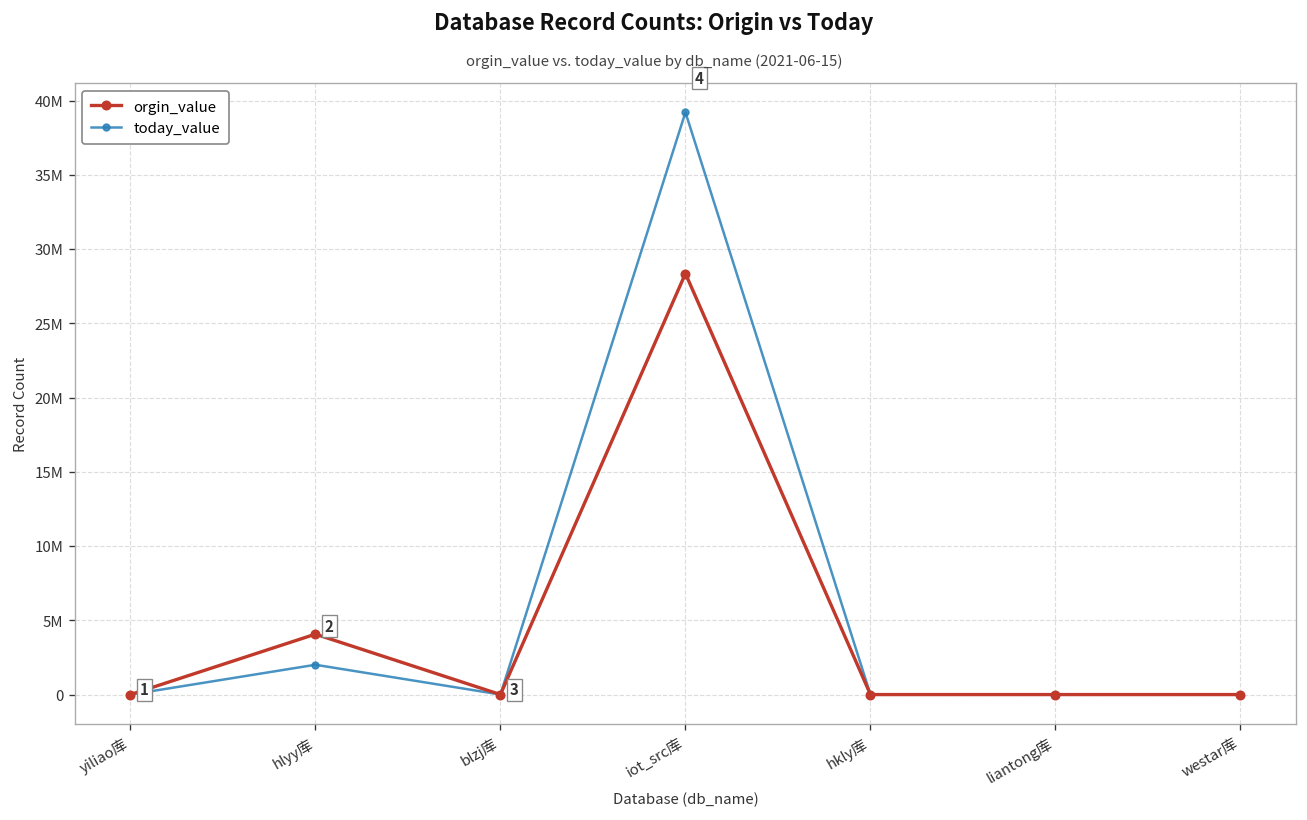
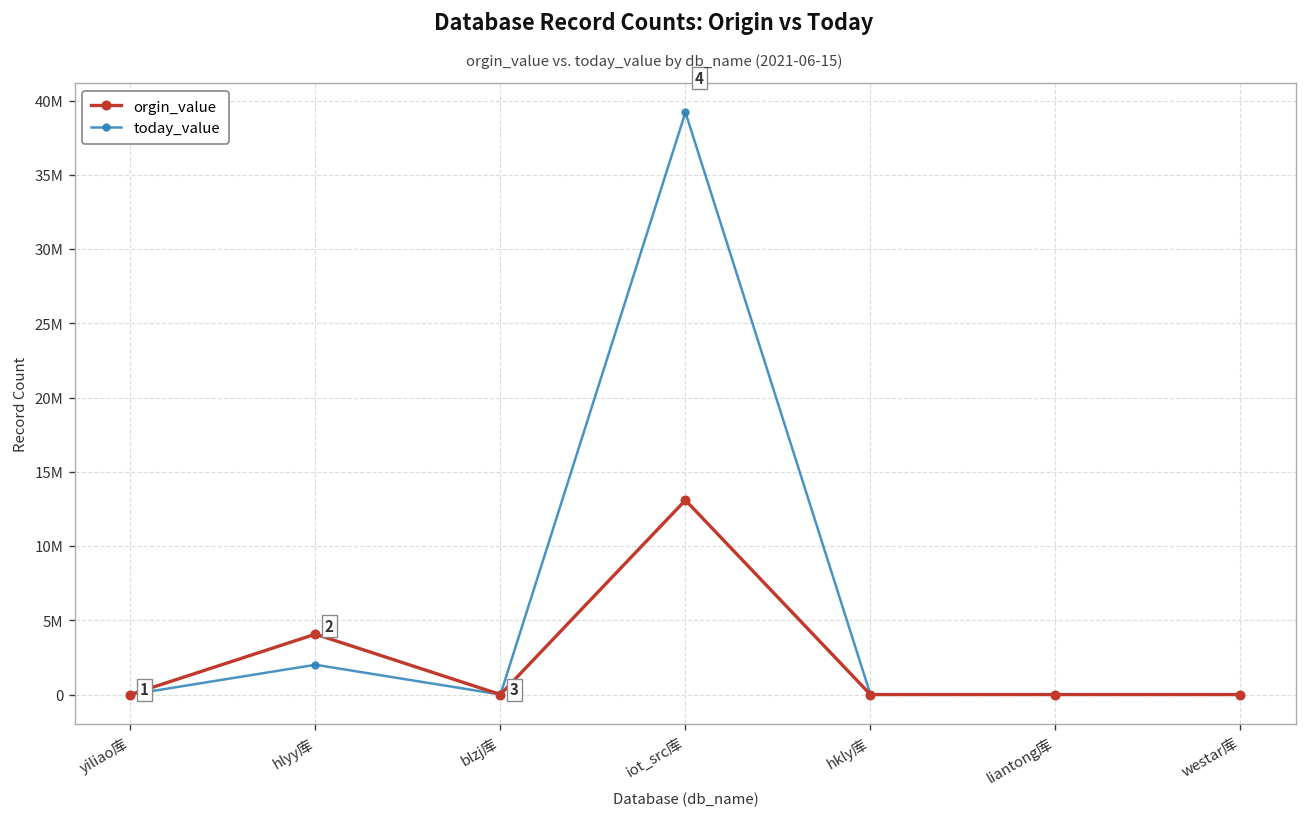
orgin_value, iot_src库: 28400000 -> 13100000
